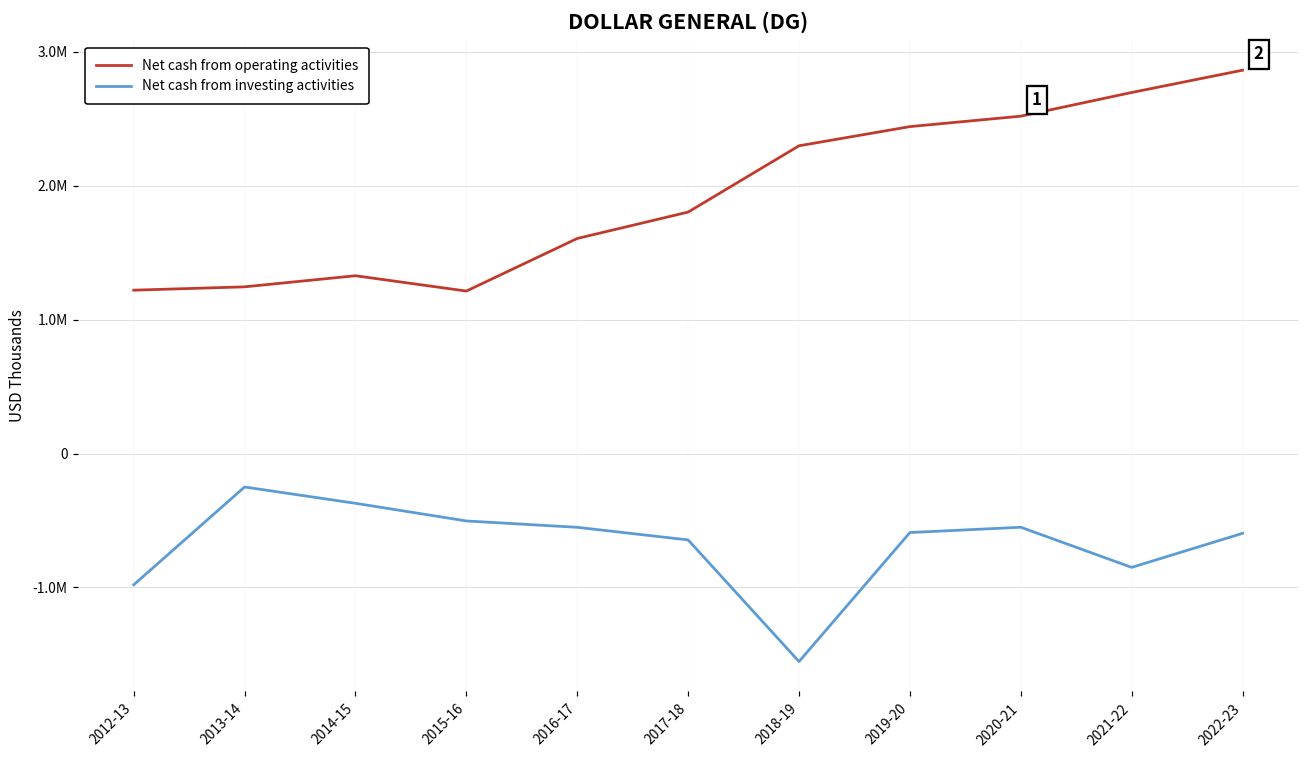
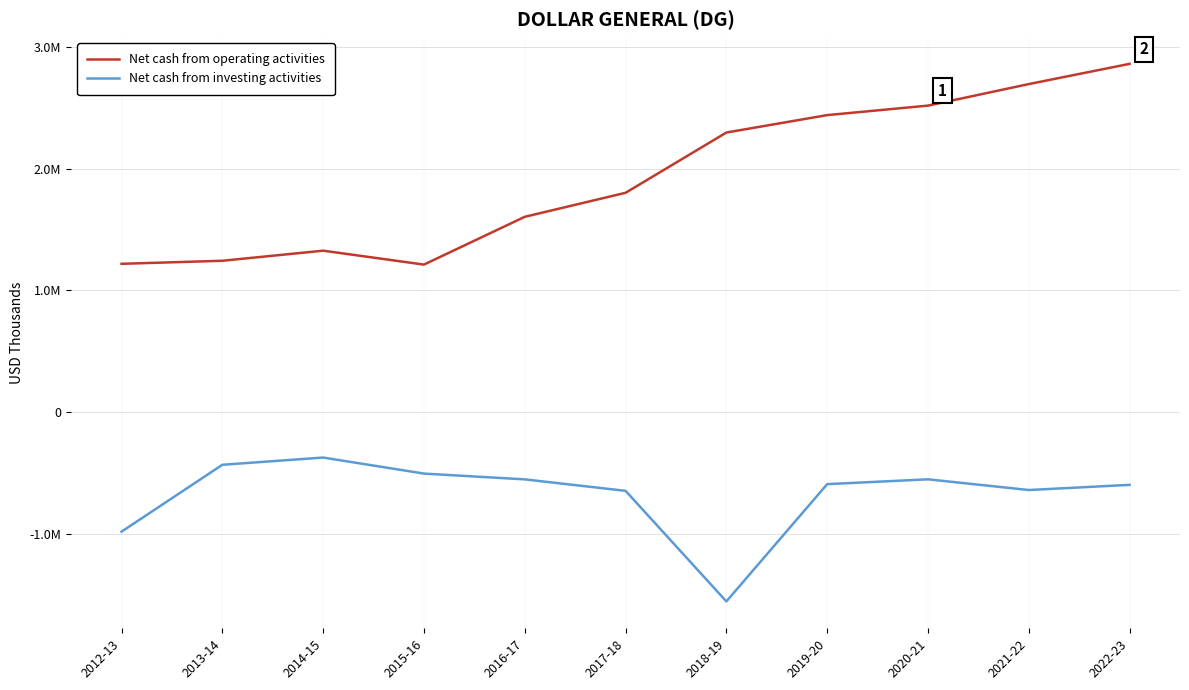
Net cash from investing activities, 2013-14: -250000 -> -430000
Net cash from investing activities, 2021-22: -850000 -> -640000
